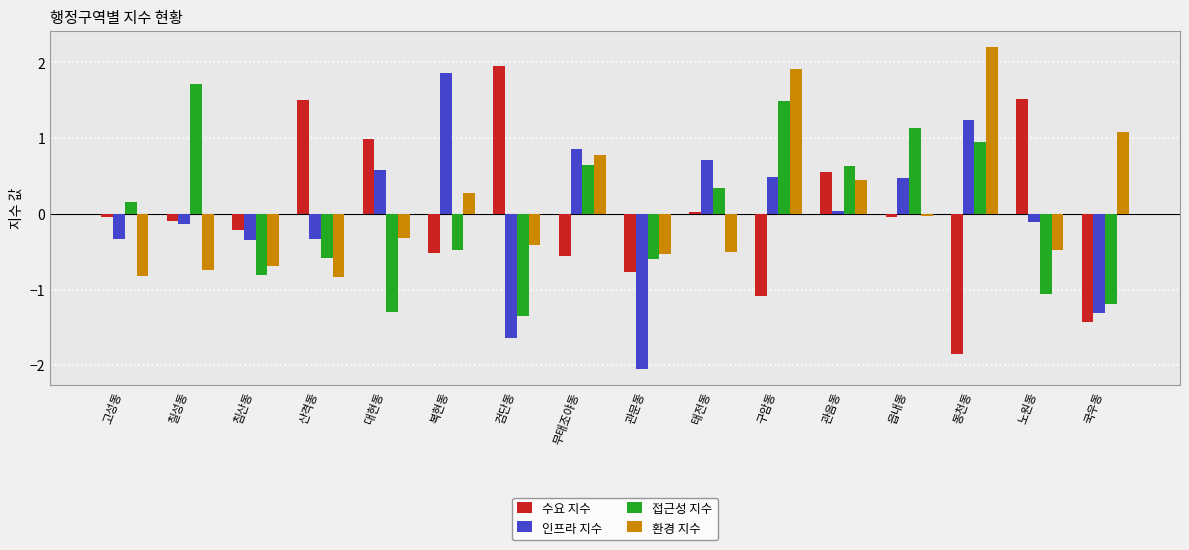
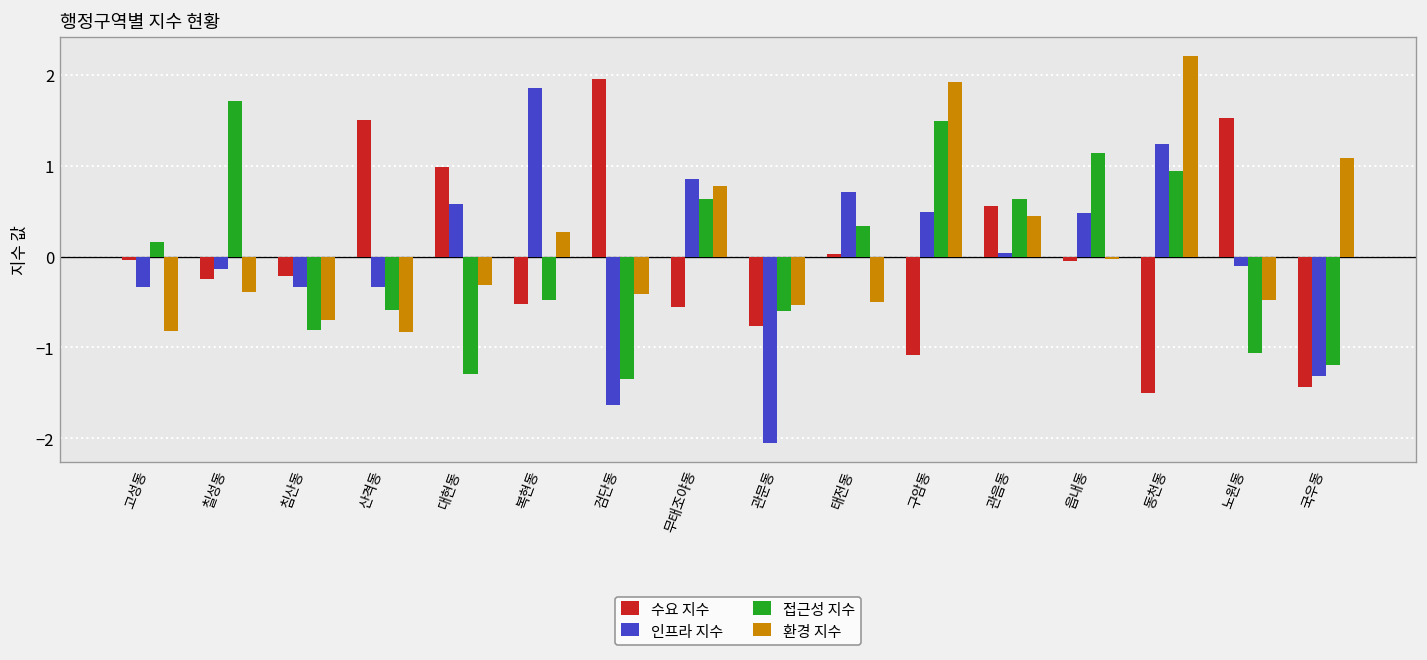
수요 지수, 칠성동: -0.1 -> -0.2
환경 지수, 칠성동: -0.7 -> -0.4
수요 지수, 동천동: -1.9 -> -1.5
